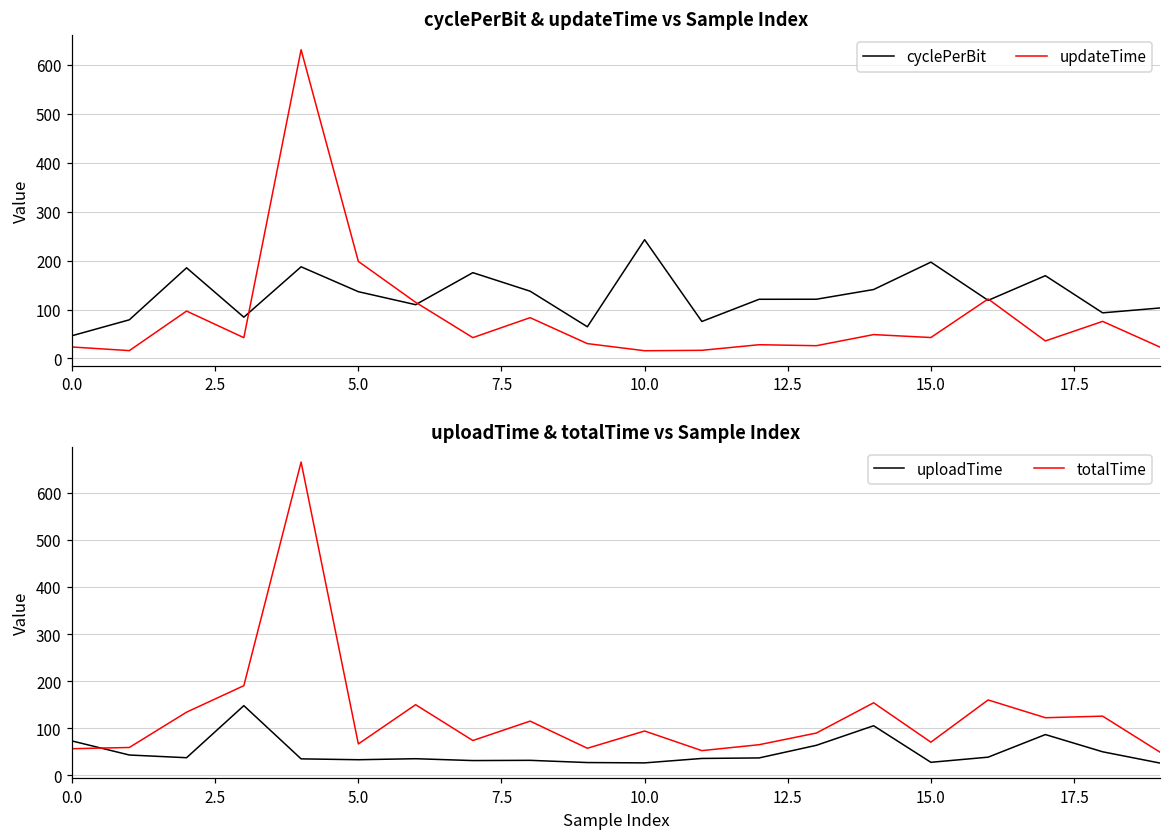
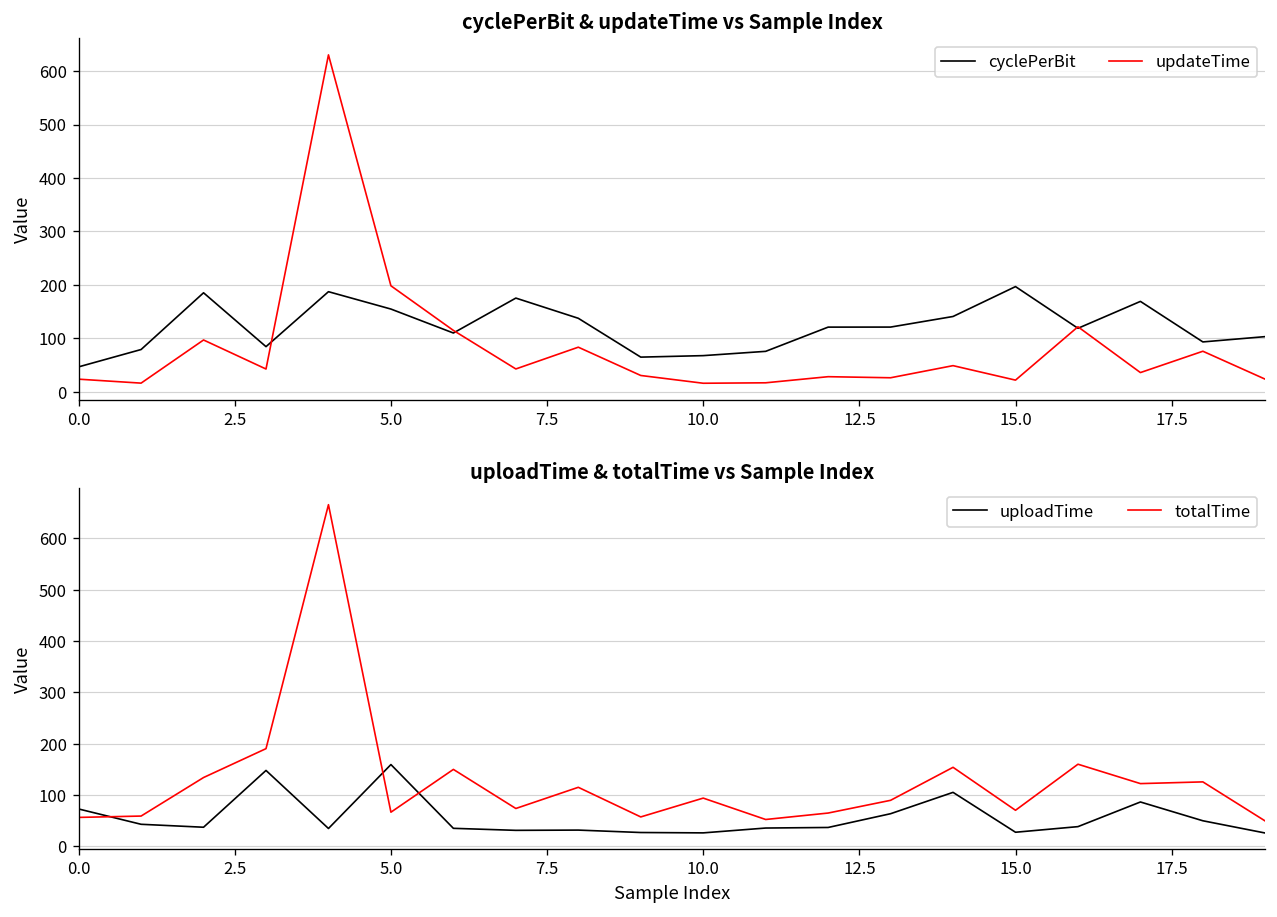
cyclePerBit & updateTime vs Sample Index, cyclePerBit, 5.0: 140 -> 150
cyclePerBit & updateTime vs Sample Index, cyclePerBit, 10.0: 240 -> 70
cyclePerBit & updateTime vs Sample Index, updateTime, 15.0: 40 -> 20
uploadTime & totalTime vs Sample Index, uploadTime, 5.0: 30 -> 160
